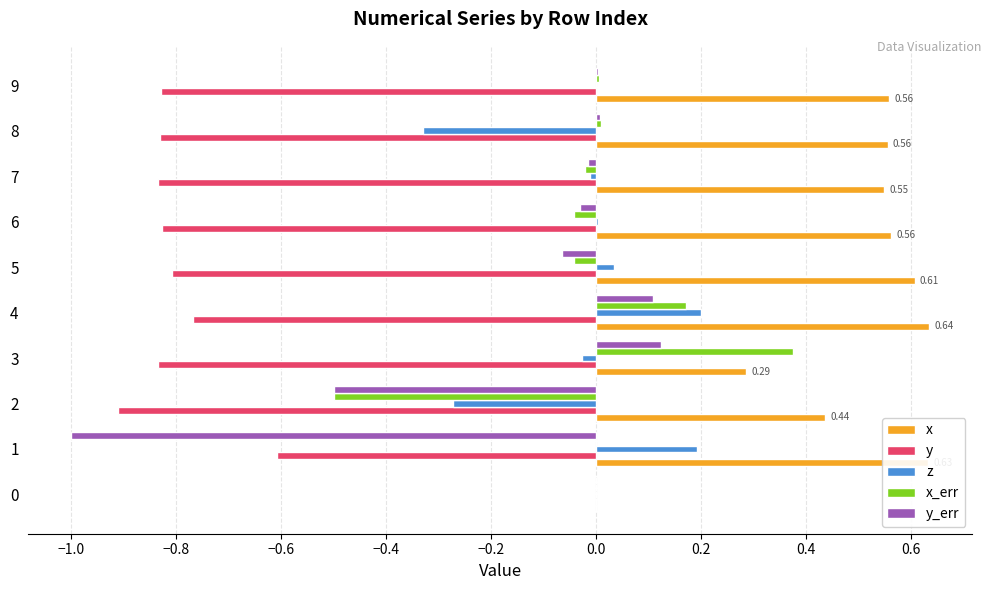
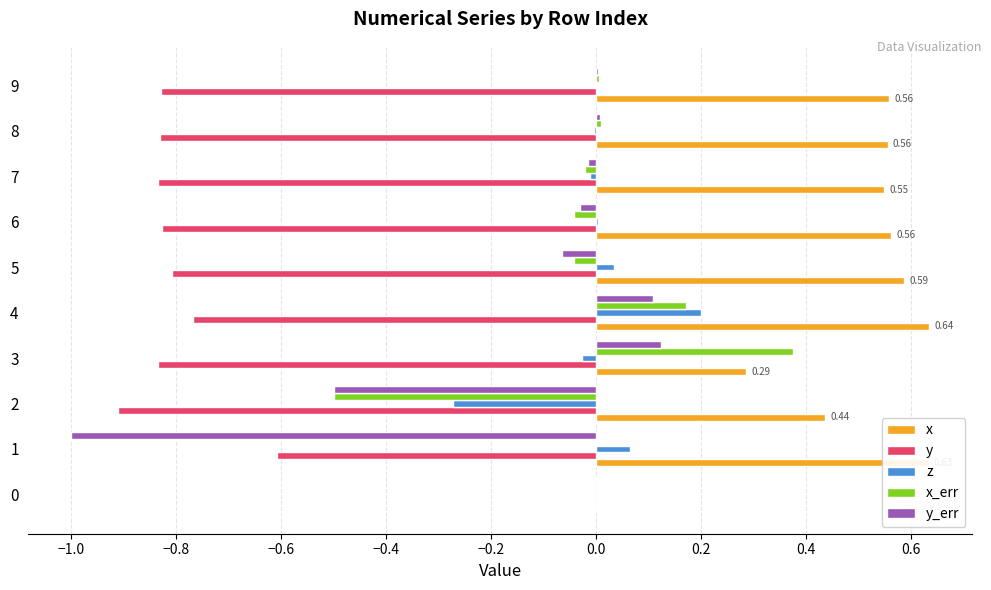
z, 8: -0.33 -> 0.00
x, 5: 0.61 -> 0.59
z, 1: 0.19 -> 0.06
